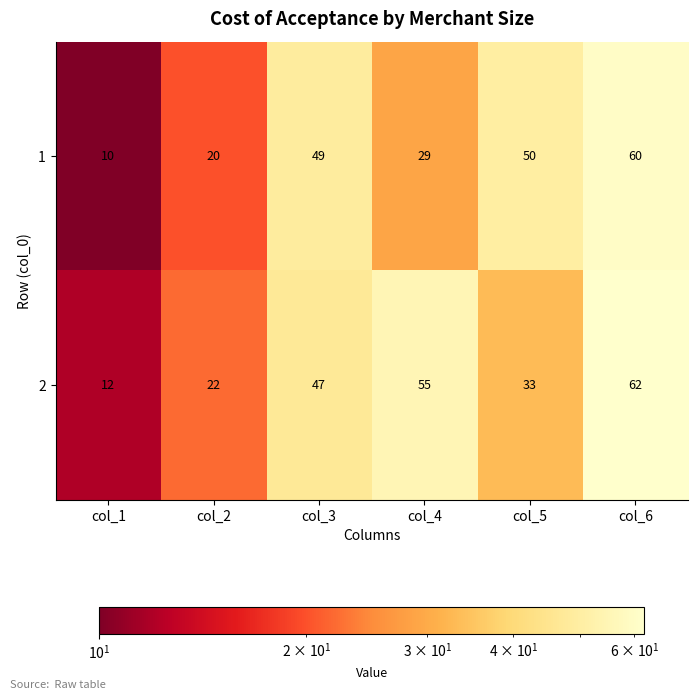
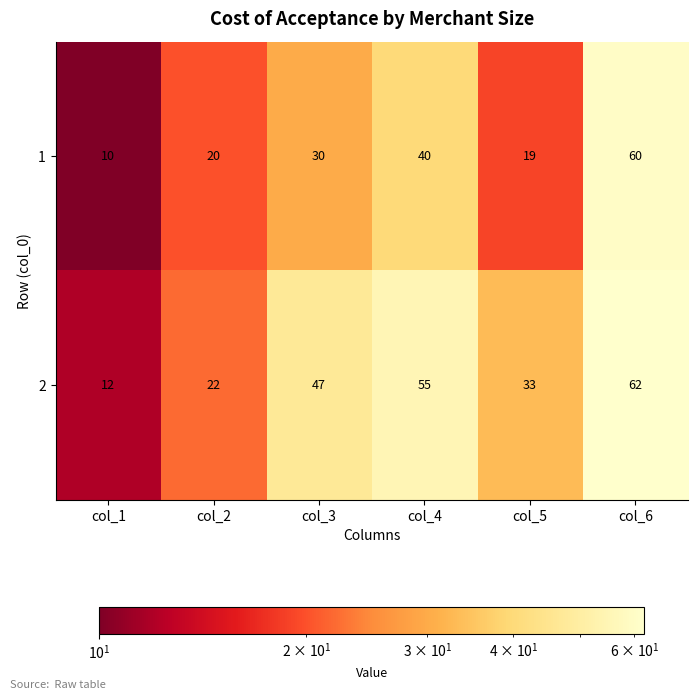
1, col_3: 49 -> 30
1, col_4: 29 -> 40
1, col_5: 50 -> 19
